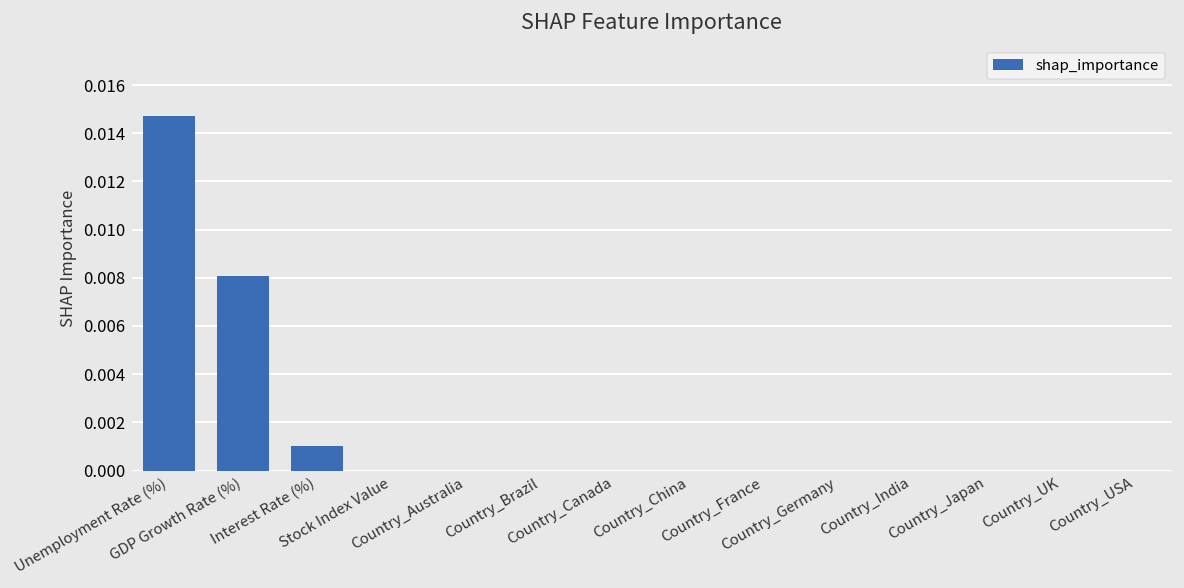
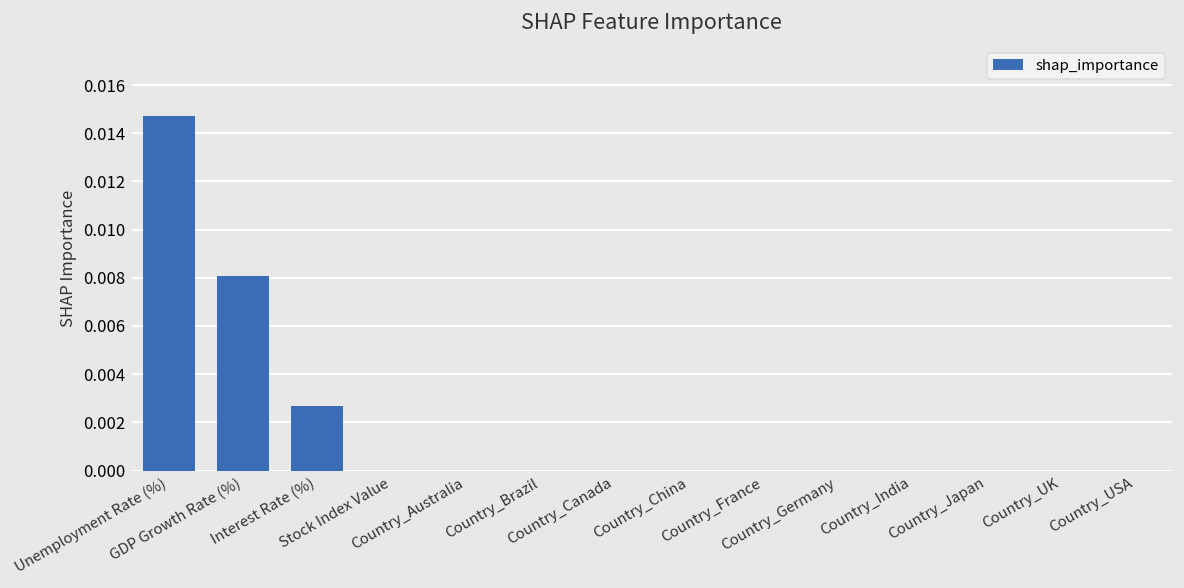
Interest Rate (%): 0.0010 -> 0.0027
